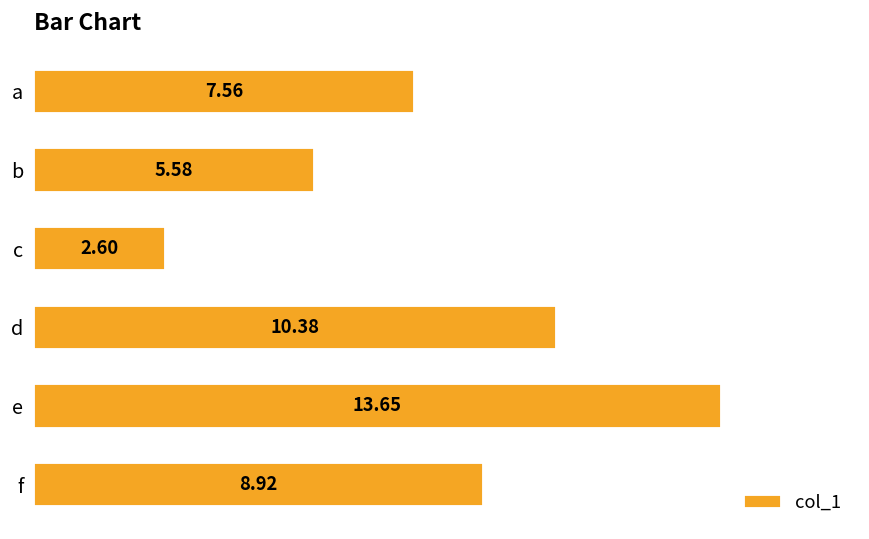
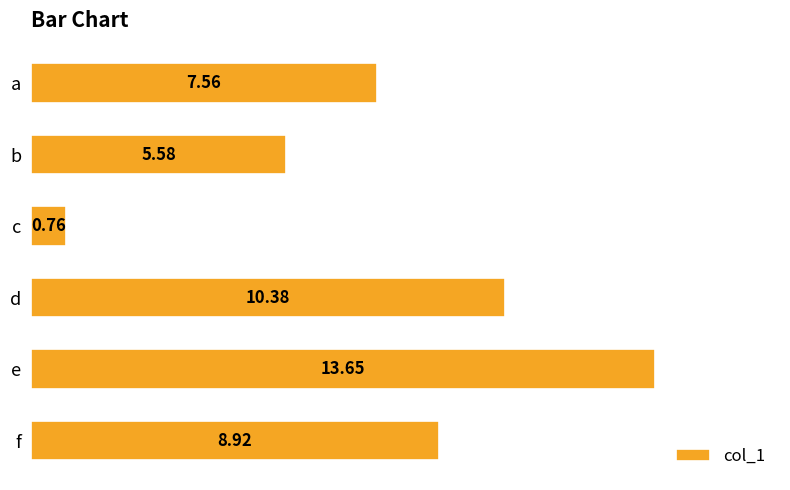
c: 2.60 -> 0.76
